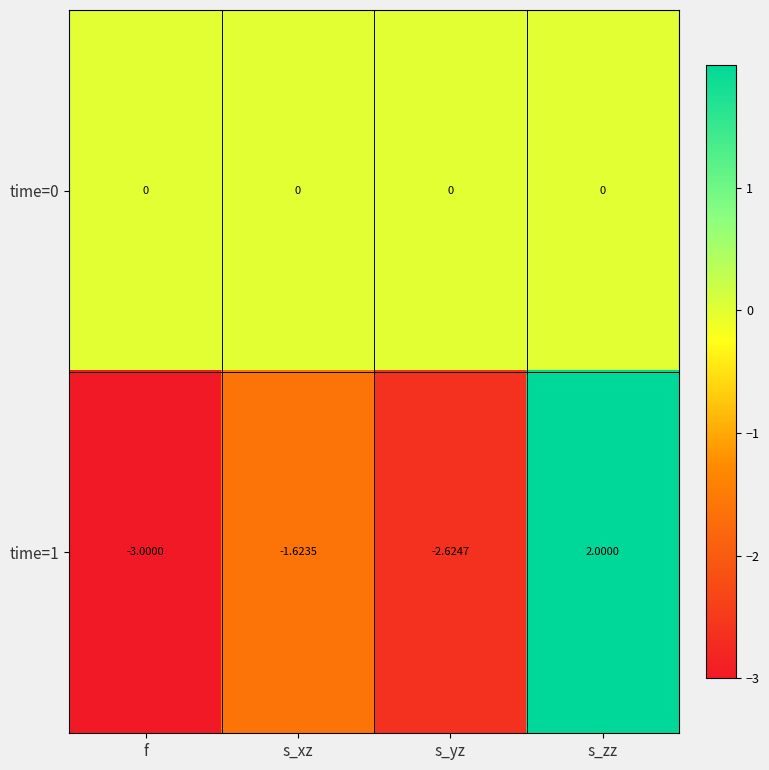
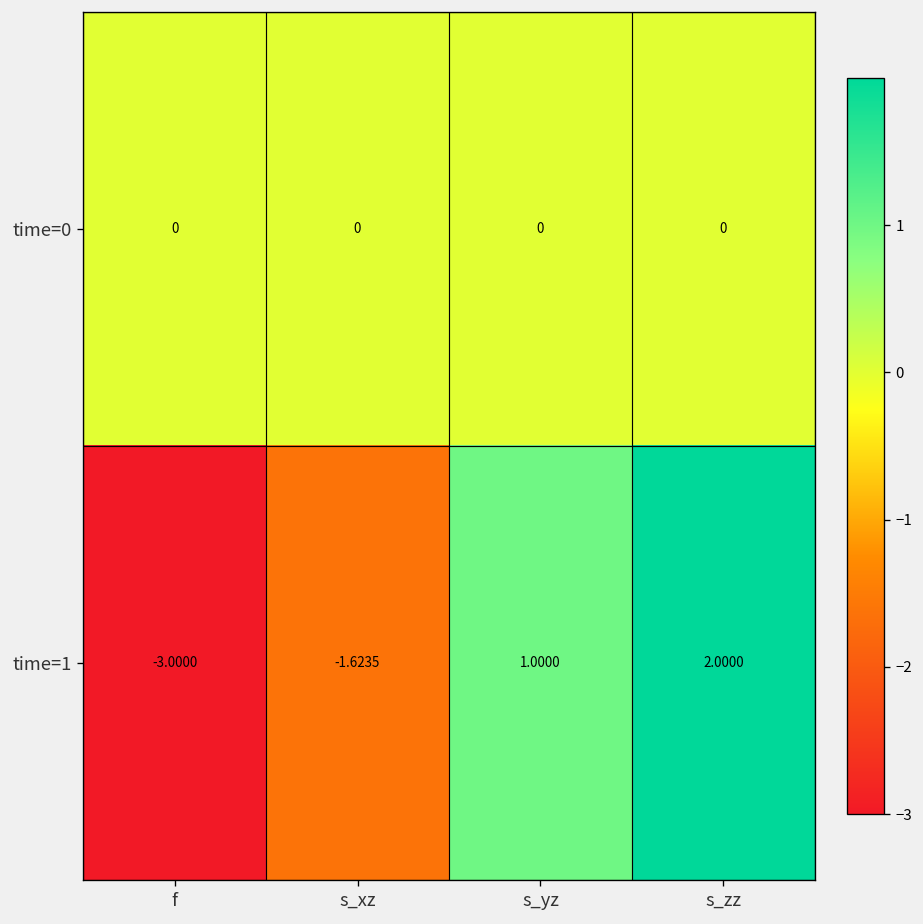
time=1, s_yz: -2.6247 -> 1.0000
